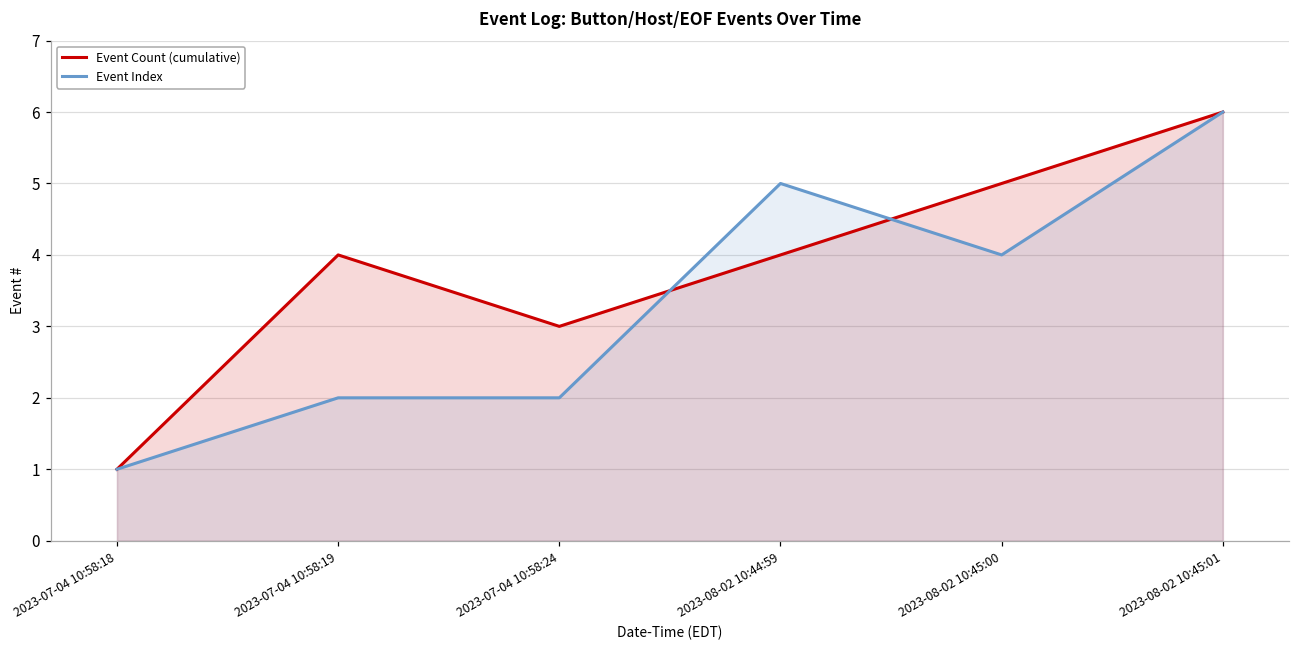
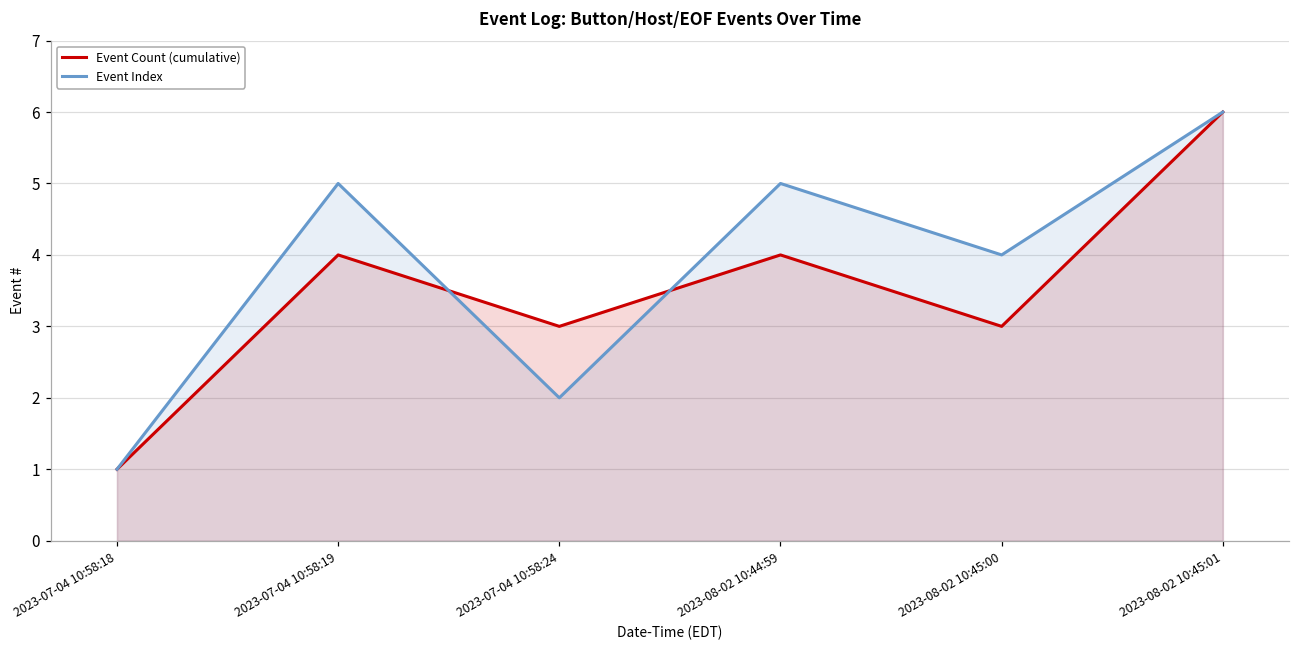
Event Index, 2023-07-04 10:58:19: 2 -> 5
Event Count (cumulative), 2023-08-02 10:45:00: 5 -> 3
